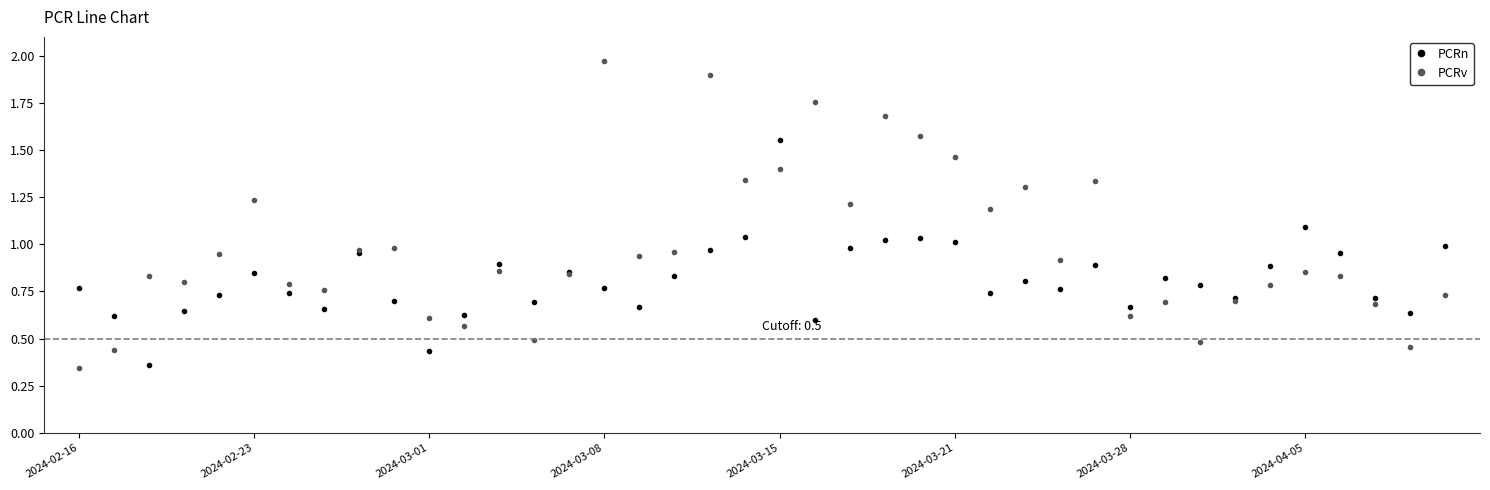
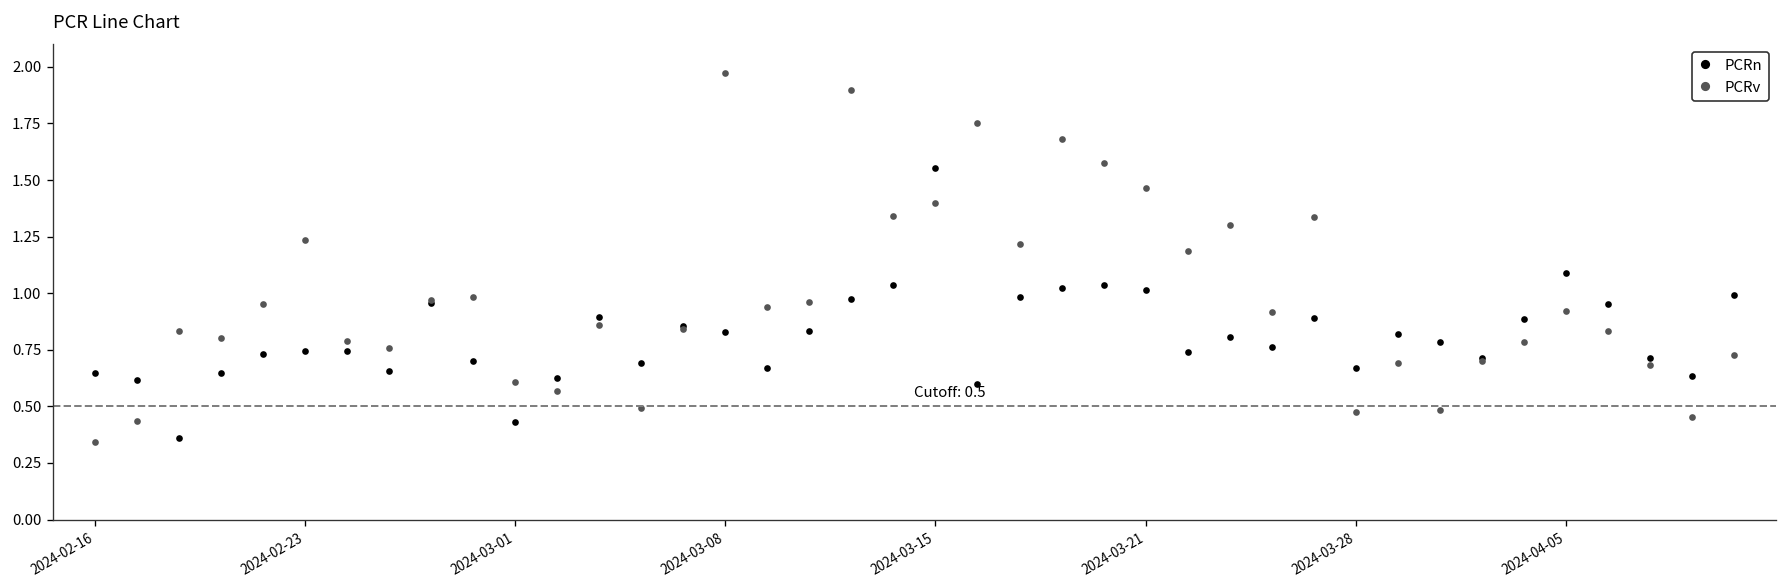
PCRn, 2024-02-16: 0.77 -> 0.65
PCRn, 2024-02-23: 0.85 -> 0.75
PCRn, 2024-03-08: 0.77 -> 0.83
PCRv, 2024-03-28: 0.62 -> 0.48
PCRv, 2024-04-05: 0.85 -> 0.92
